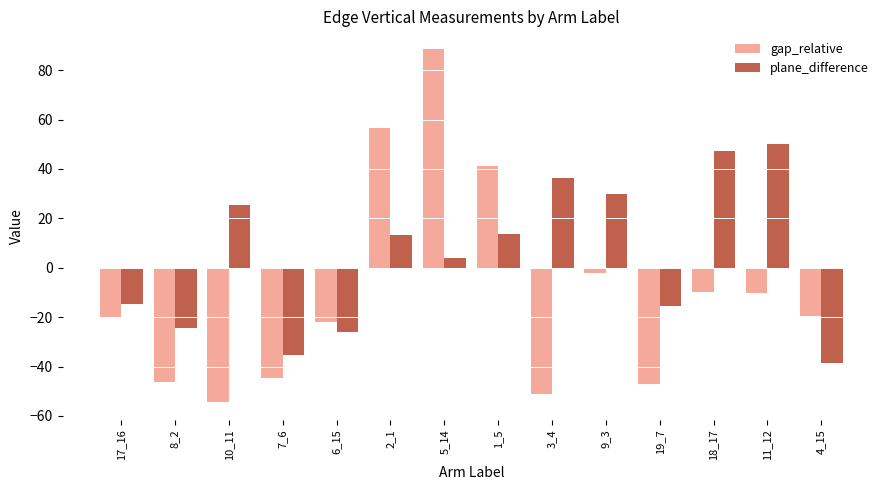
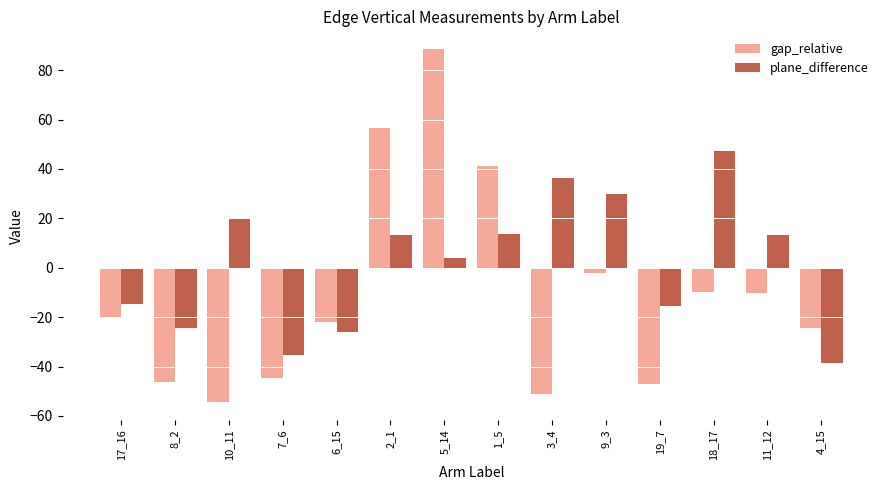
plane_difference, 10_11: 26 -> 20
plane_difference, 11_12: 50 -> 13
gap_relative, 4_15: -20 -> -24
